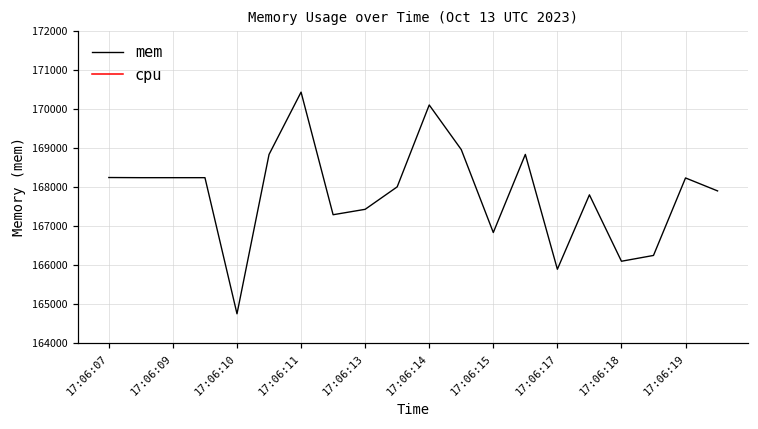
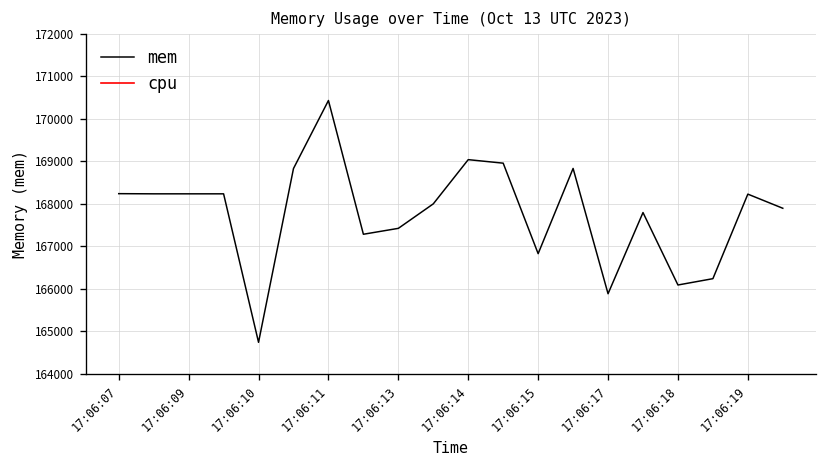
mem, 17:06:14: 170100 -> 169000
